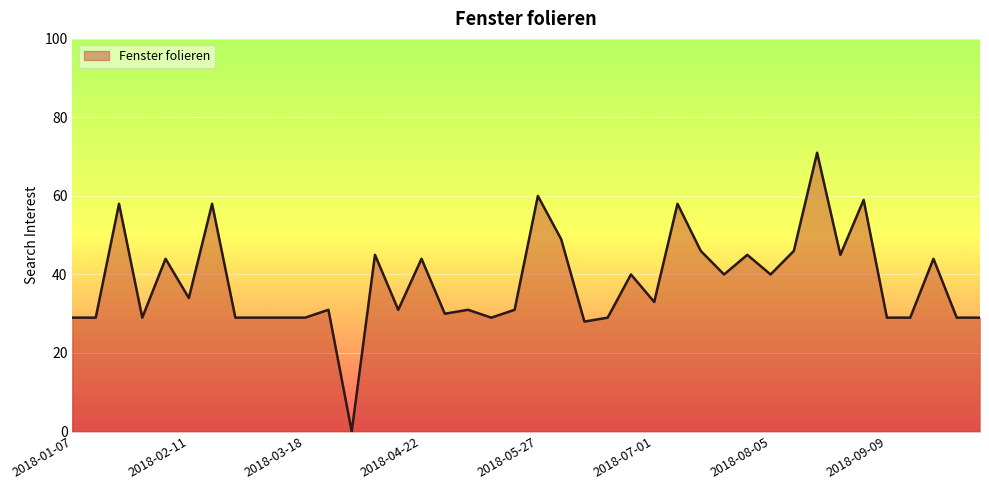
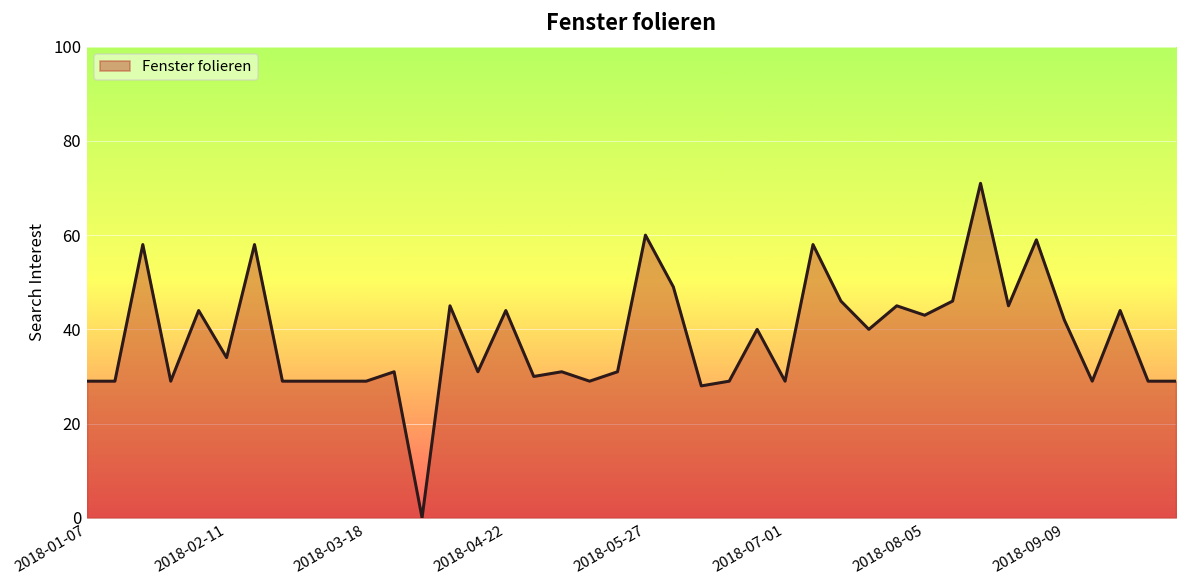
2018-07-01: 33 -> 29
2018-08-05: 40 -> 43
2018-09-09: 29 -> 42
